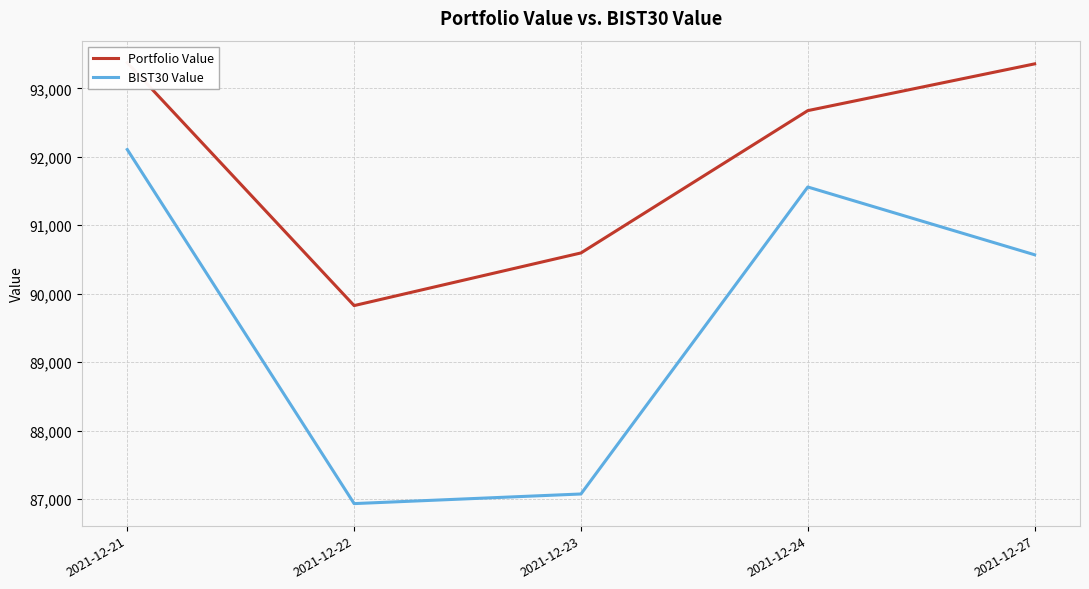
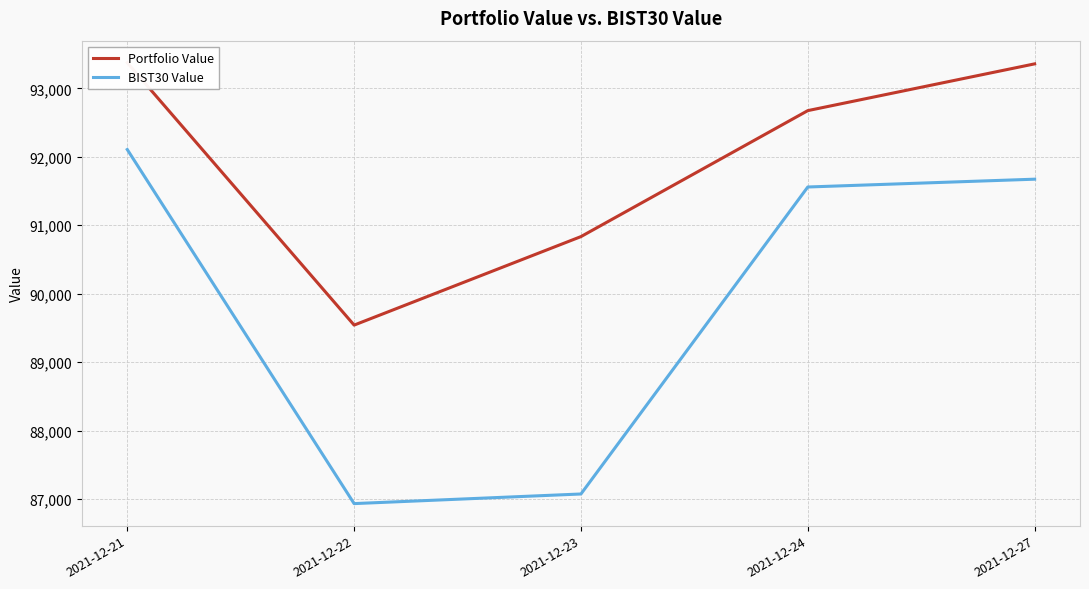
Portfolio Value, 2021-12-22: 89,800 -> 89,500
Portfolio Value, 2021-12-23: 90,600 -> 90,800
BIST30 Value, 2021-12-27: 90,600 -> 91,700
